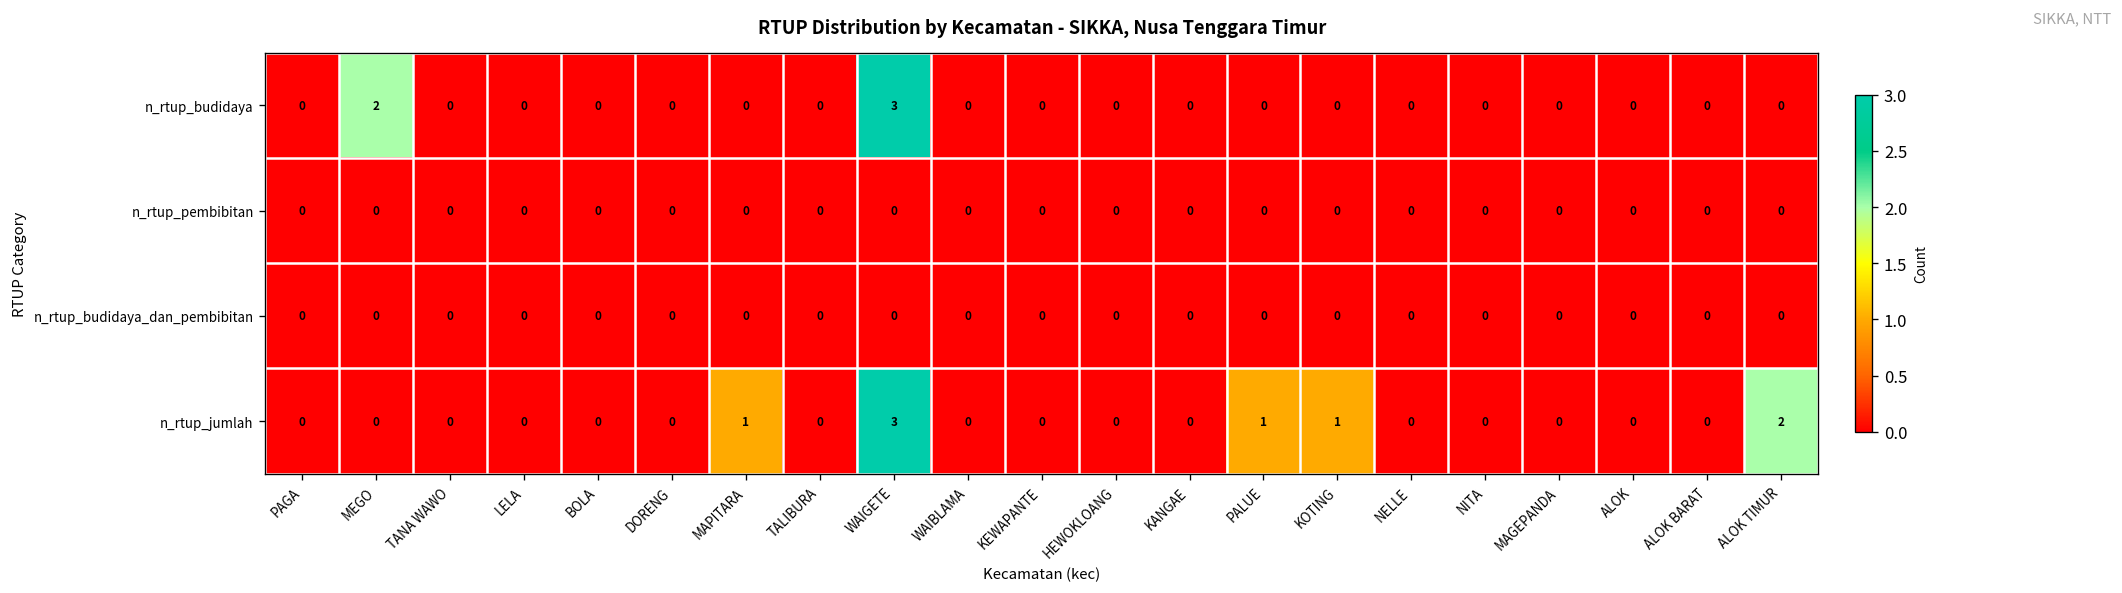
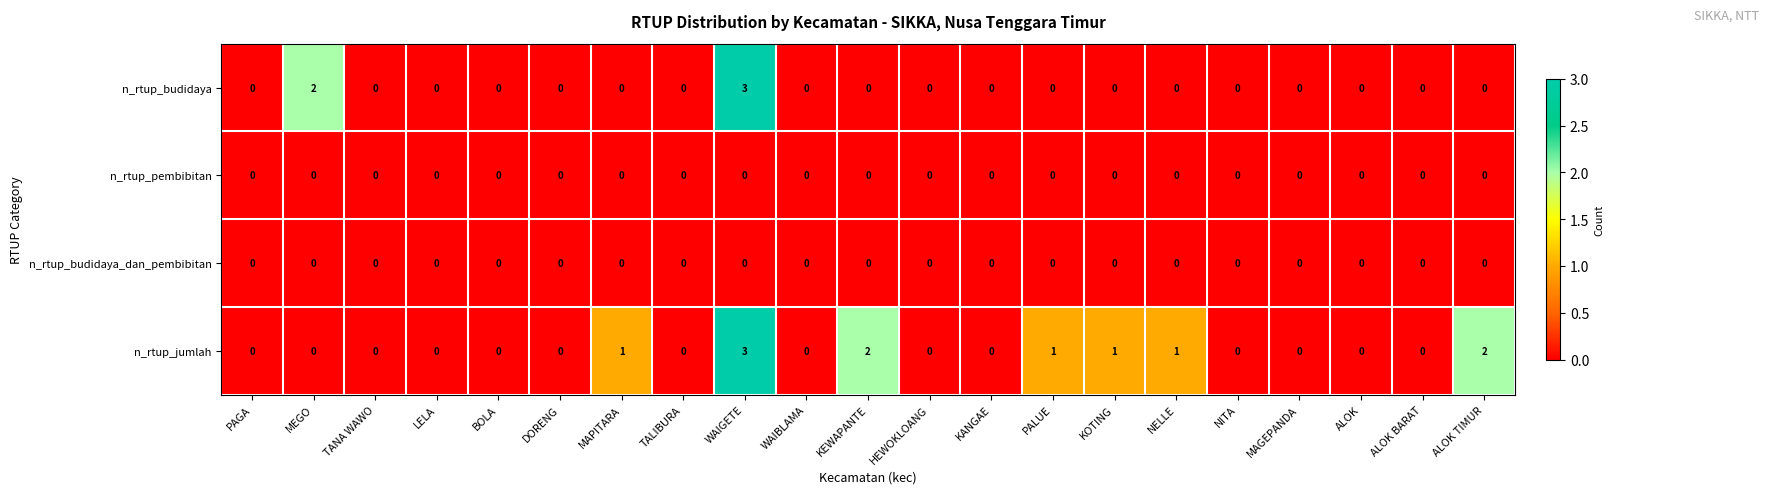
n_rtup_jumlah, KEWAPANTE: 0 -> 2
n_rtup_jumlah, NELLE: 0 -> 1
